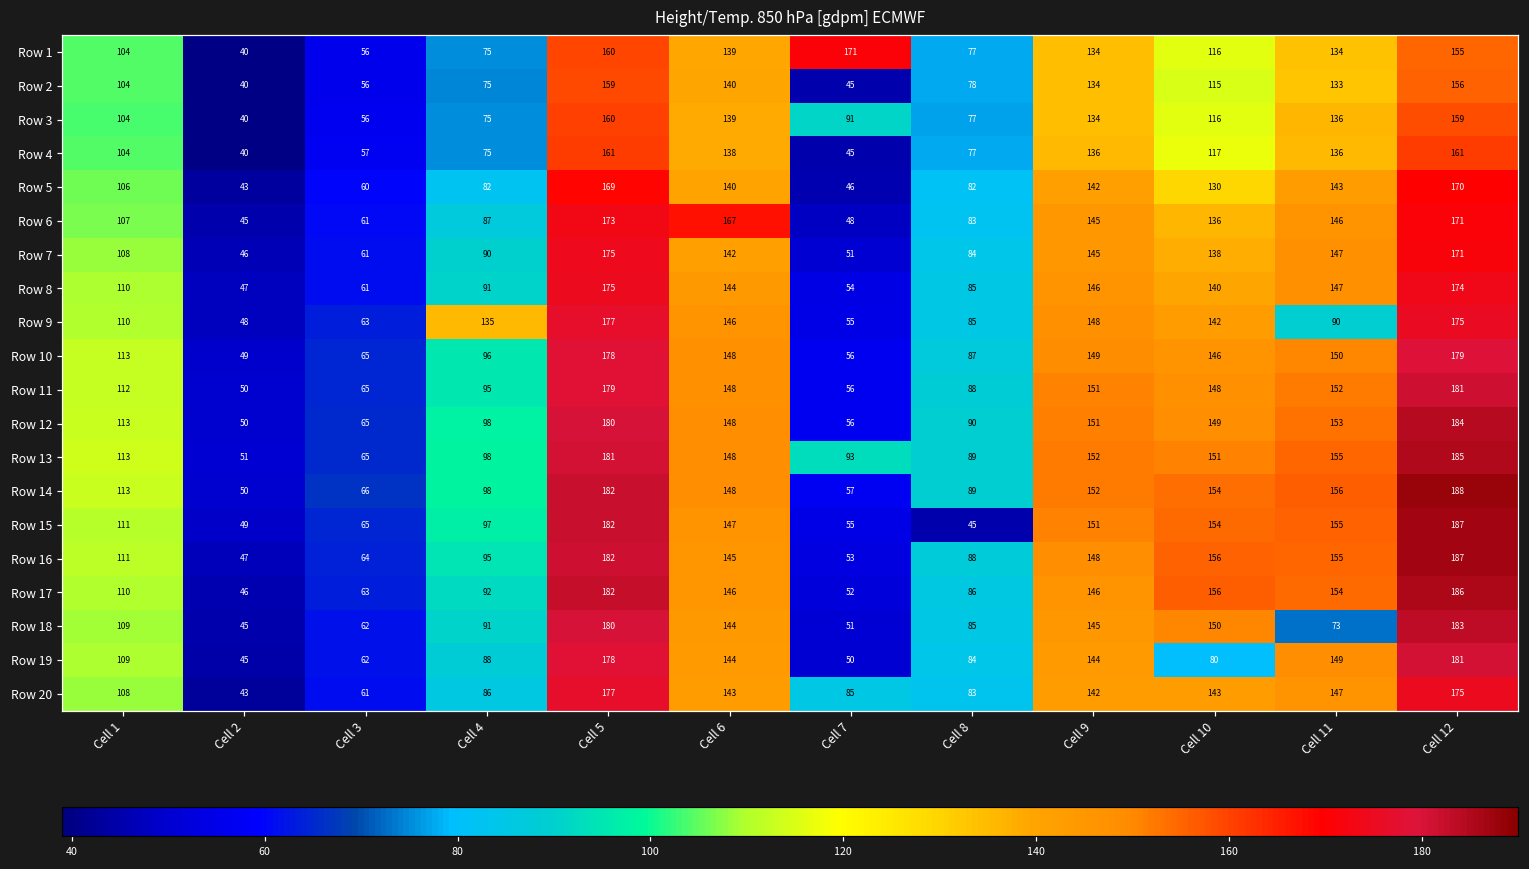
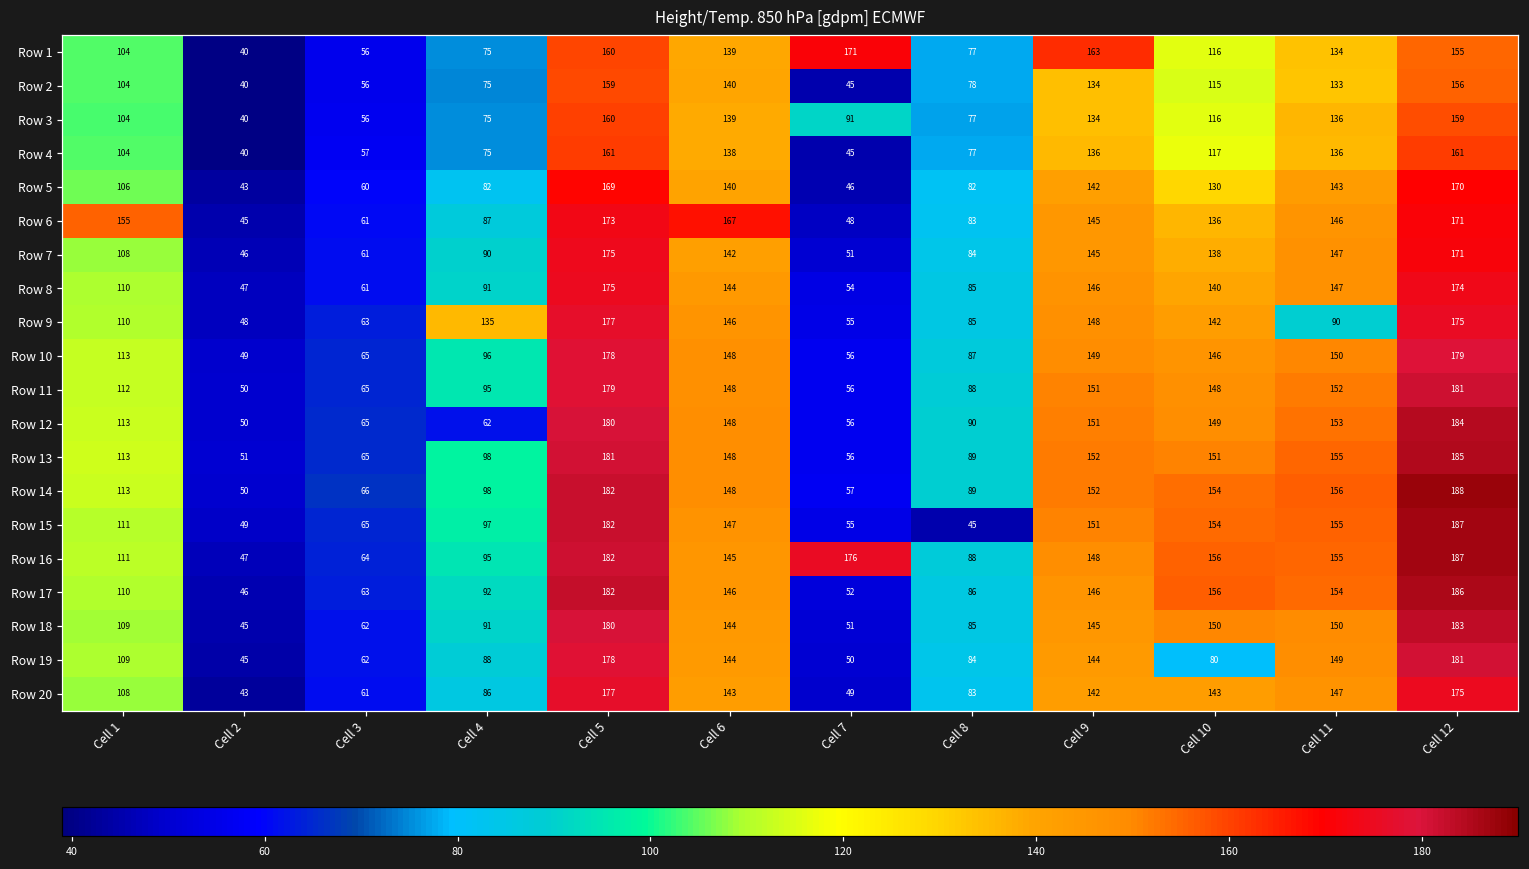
Row 1, Cell 9: 134 -> 163
Row 6, Cell 1: 107 -> 155
Row 12, Cell 4: 98 -> 62
Row 13, Cell 7: 93 -> 56
Row 16, Cell 7: 53 -> 176
Row 18, Cell 11: 73 -> 150
Row 20, Cell 7: 85 -> 49
